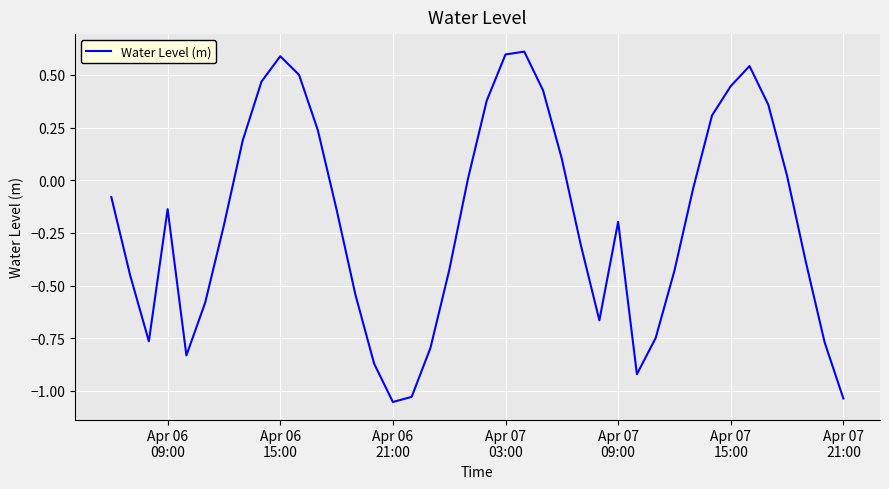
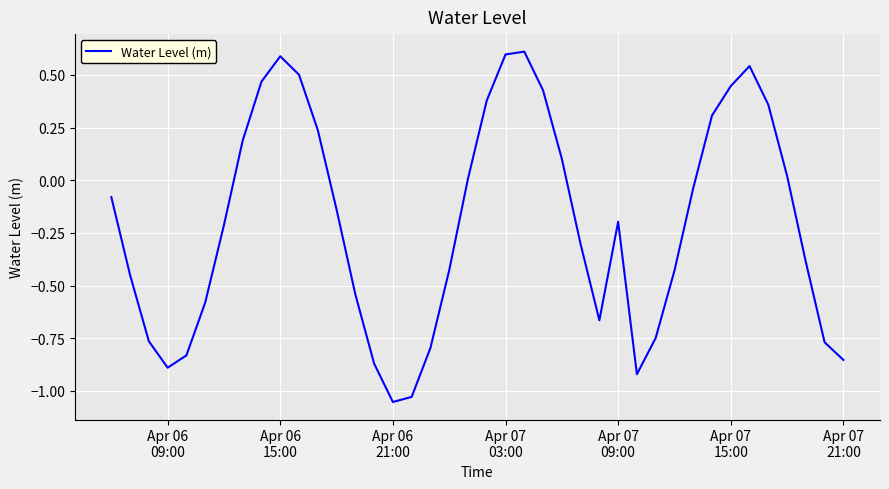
Apr 06 09:00: -0.14 -> -0.89
Apr 07 21:00: -1.04 -> -0.85
